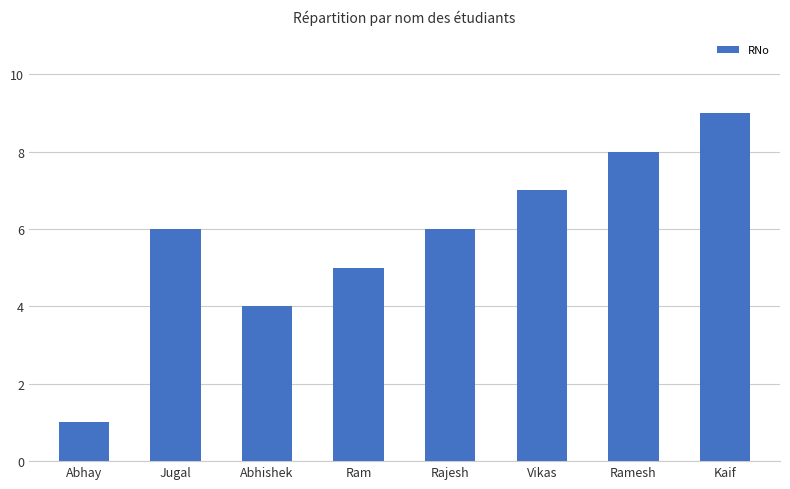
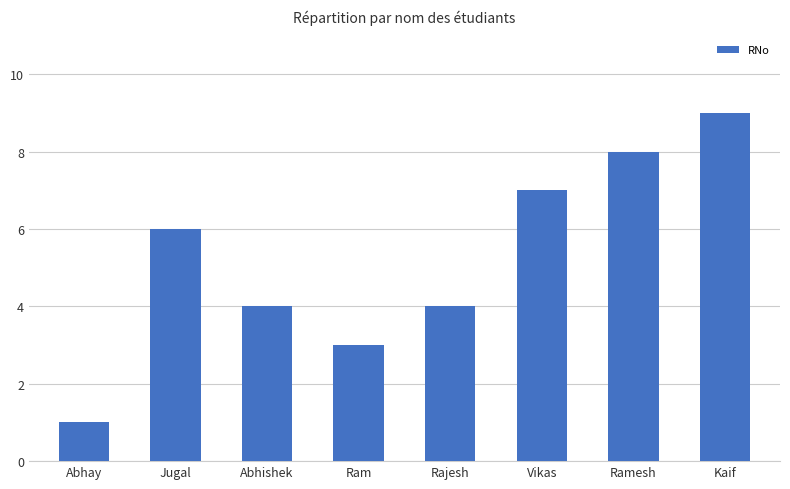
Ram: 5 -> 3
Rajesh: 6 -> 4
